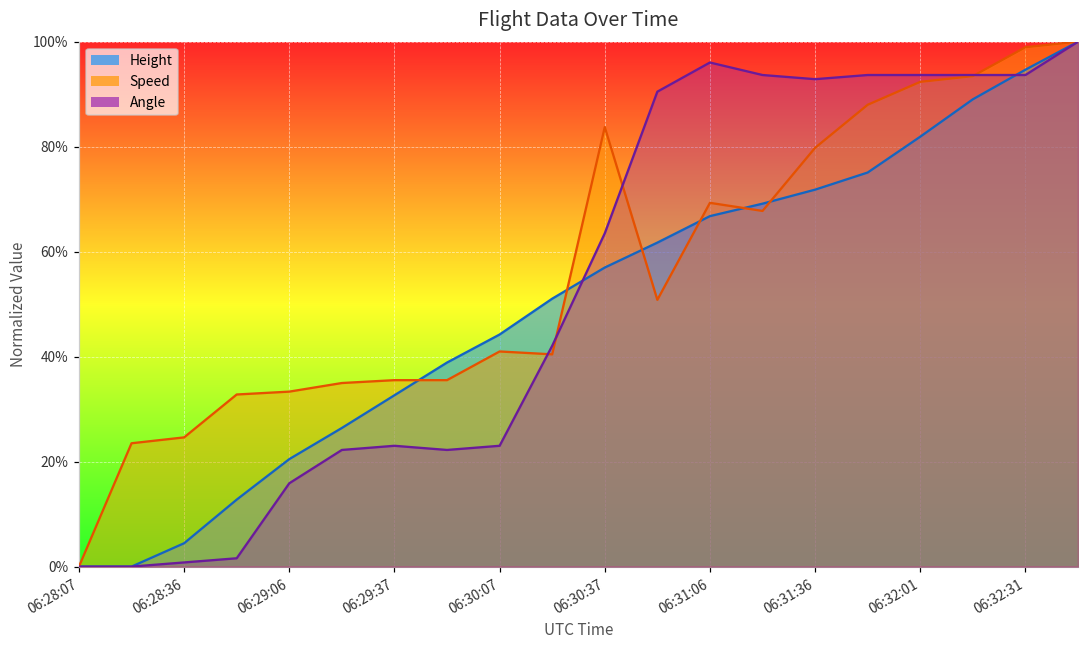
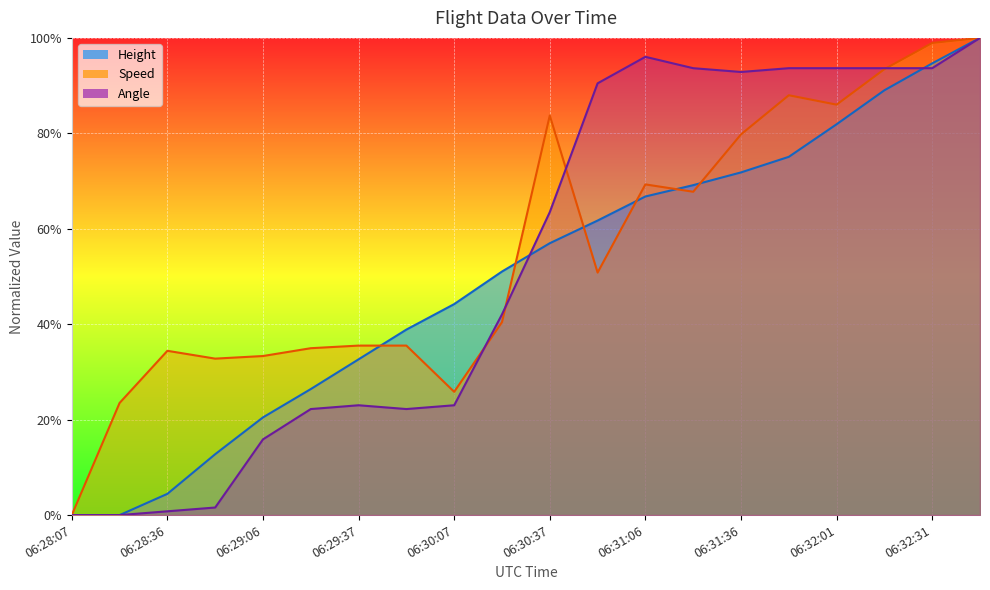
Speed, 06:28:36: 25% -> 34%
Speed, 06:30:07: 41% -> 26%
Speed, 06:32:01: 92% -> 86%
